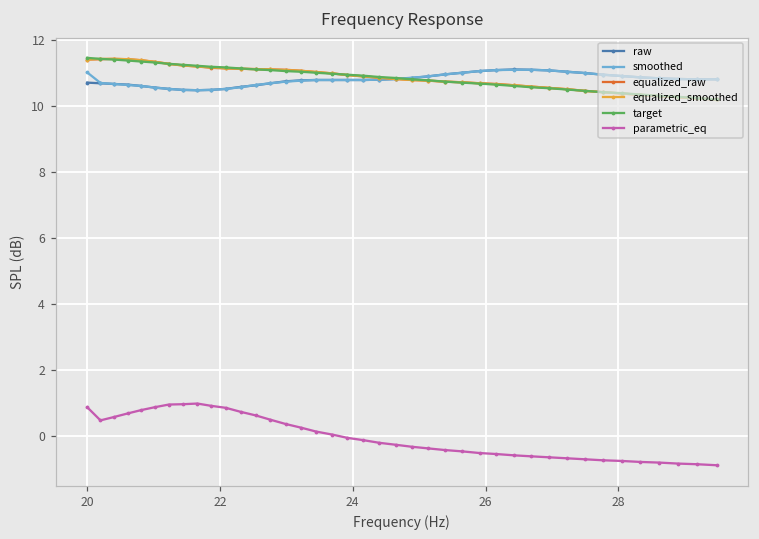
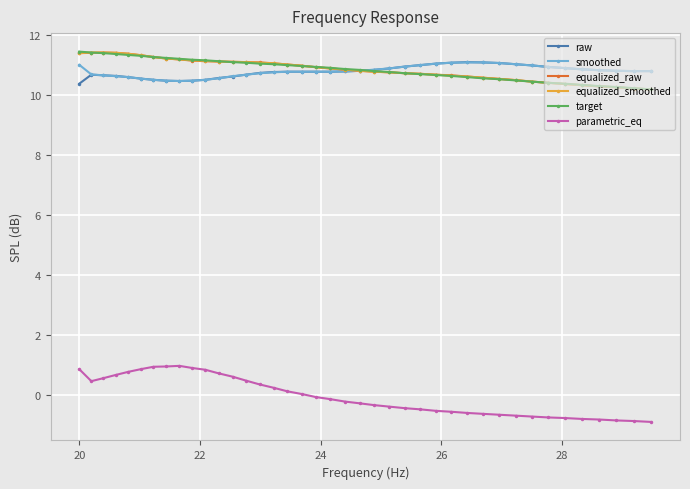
raw, 20: 10.7 -> 10.4
